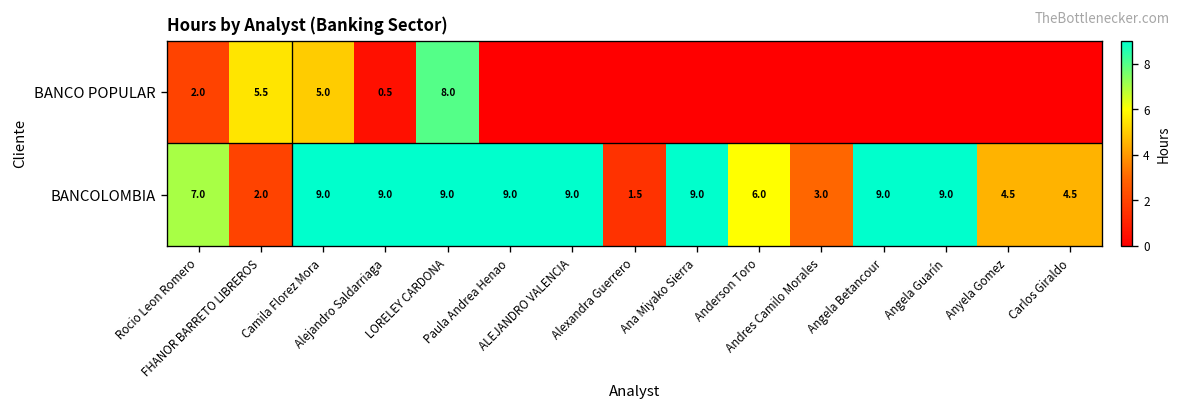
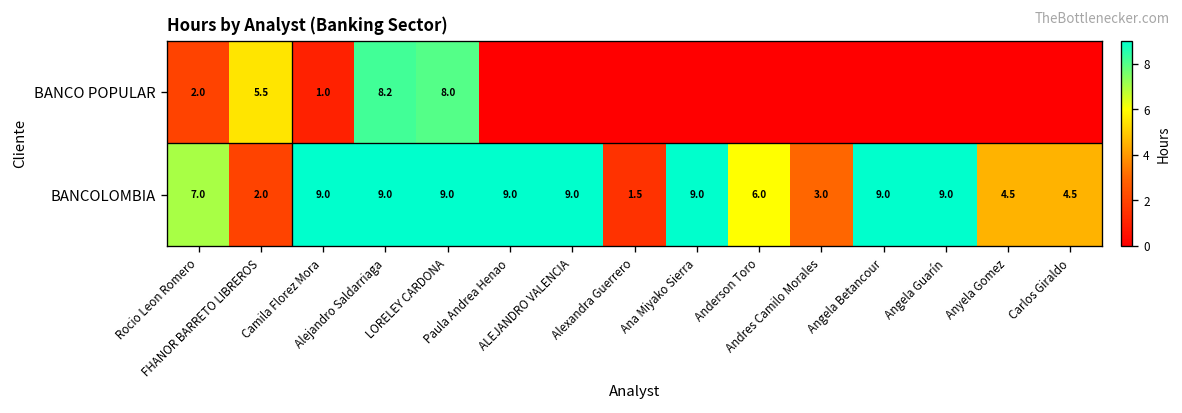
BANCO POPULAR, Camila Florez Mora: 5.0 -> 1.0
BANCO POPULAR, Alejandro Saldarriaga: 0.5 -> 8.2
